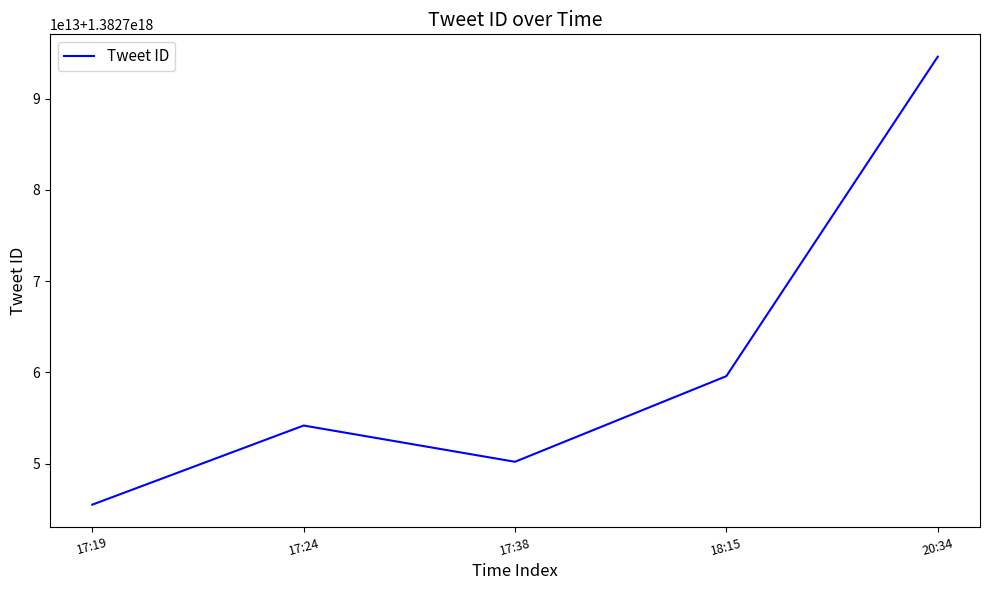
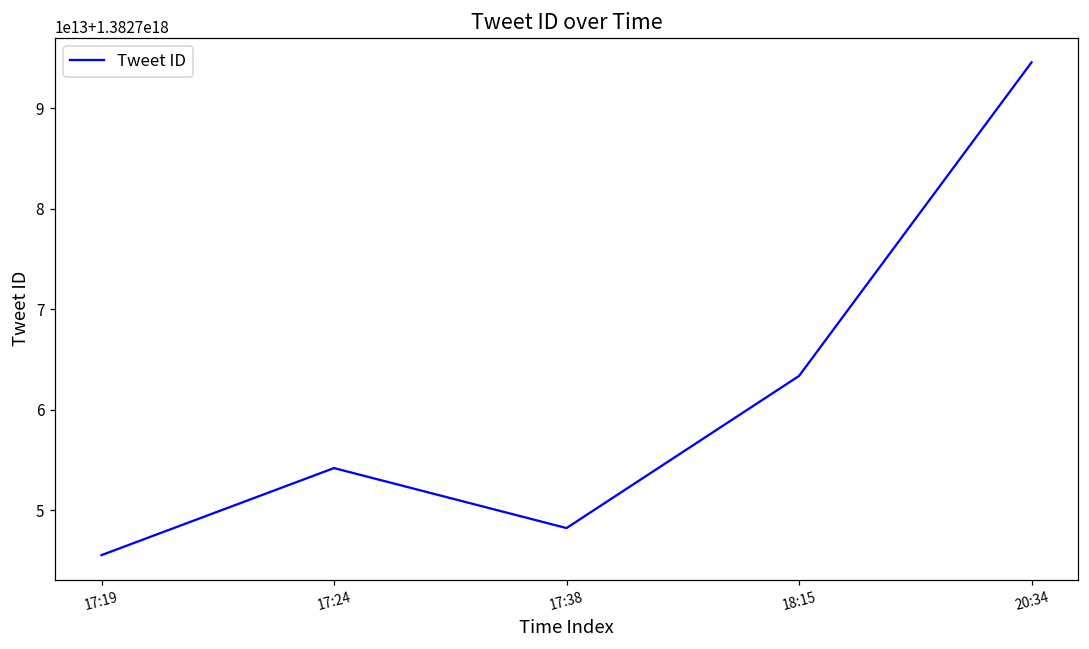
17:38: 1382750000000000000 -> 1382748000000000000
18:15: 1382760000000000000 -> 1382763000000000000
